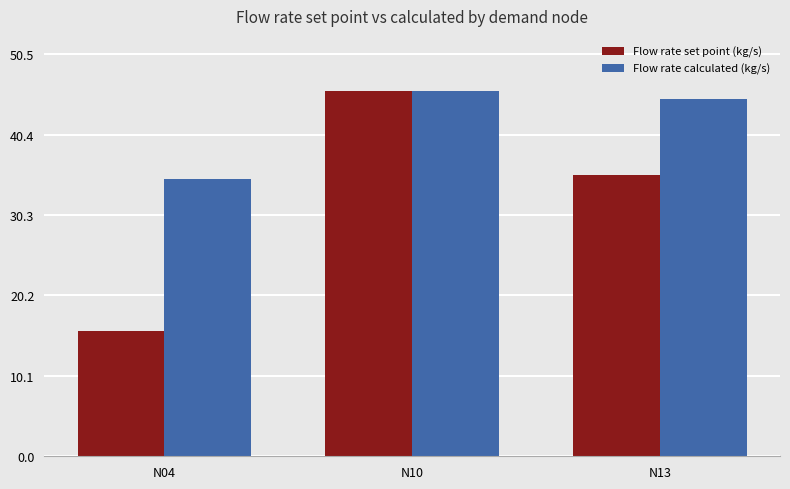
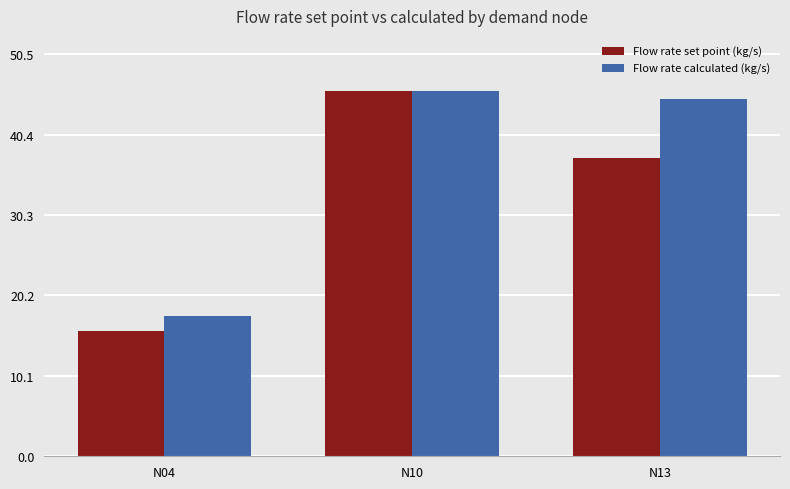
Flow rate calculated (kg/s), N04: 35 -> 18
Flow rate set point (kg/s), N13: 35 -> 37
